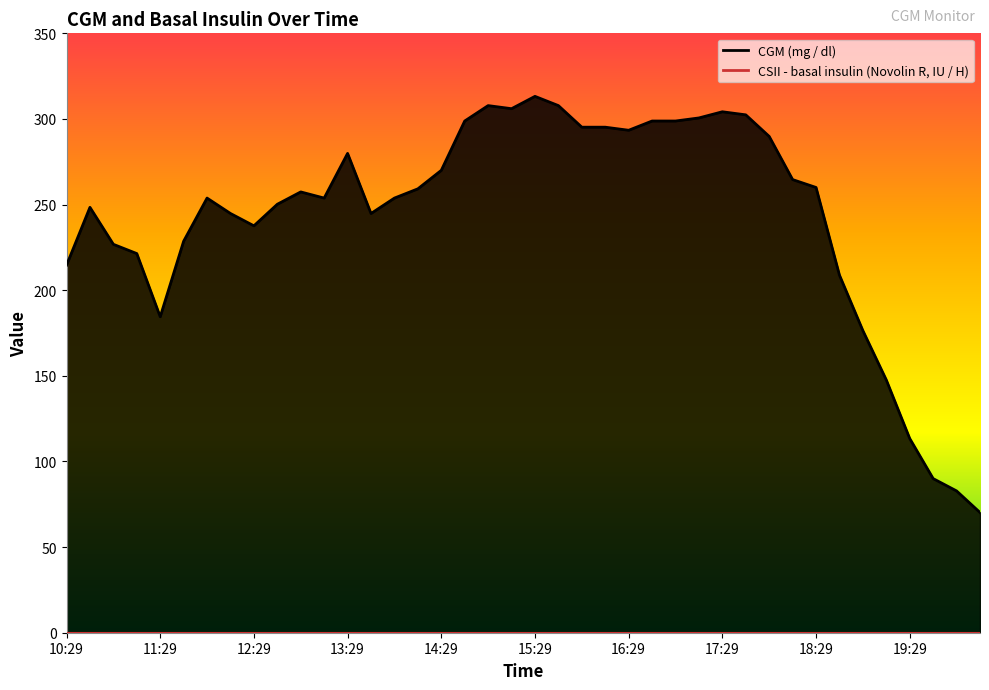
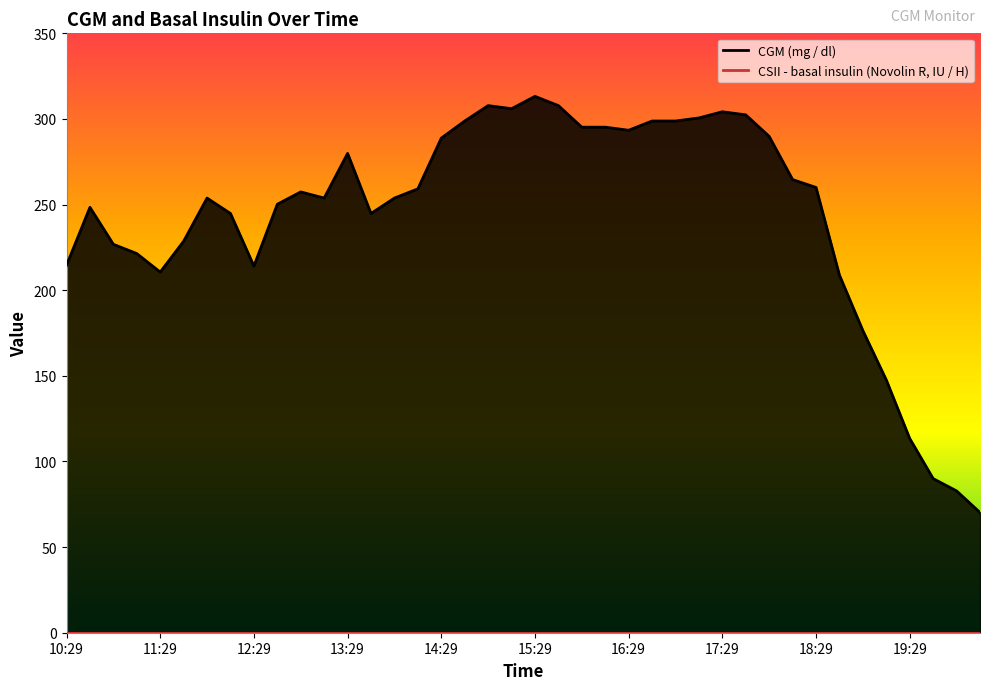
CGM (mg / dl), 11:29: 185 -> 211
CGM (mg / dl), 12:29: 238 -> 214
CGM (mg / dl), 14:29: 270 -> 289
